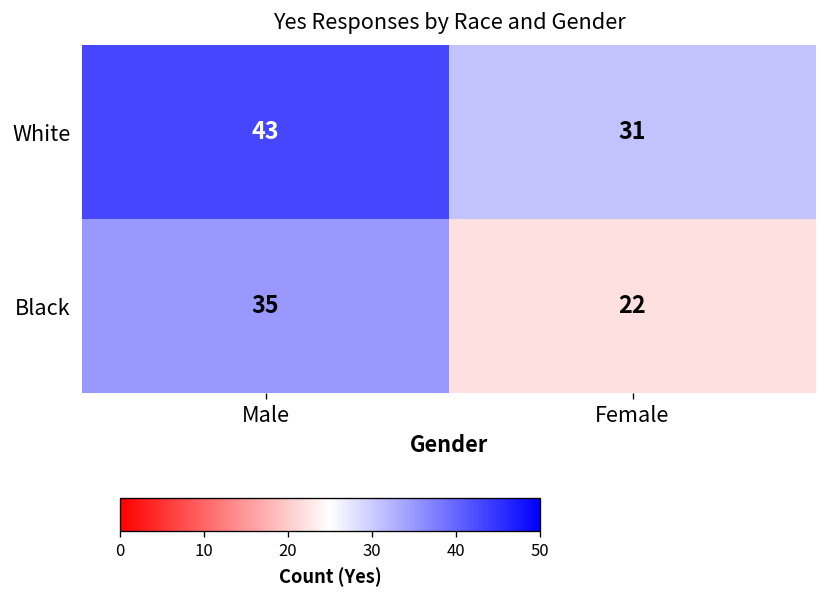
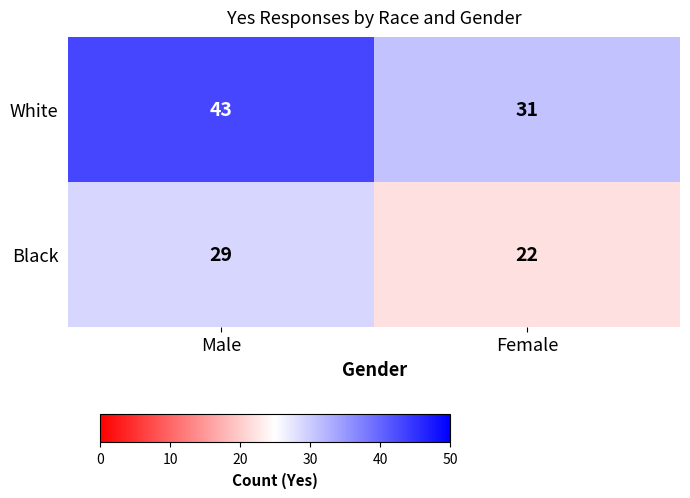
Black, Male: 35 -> 29
